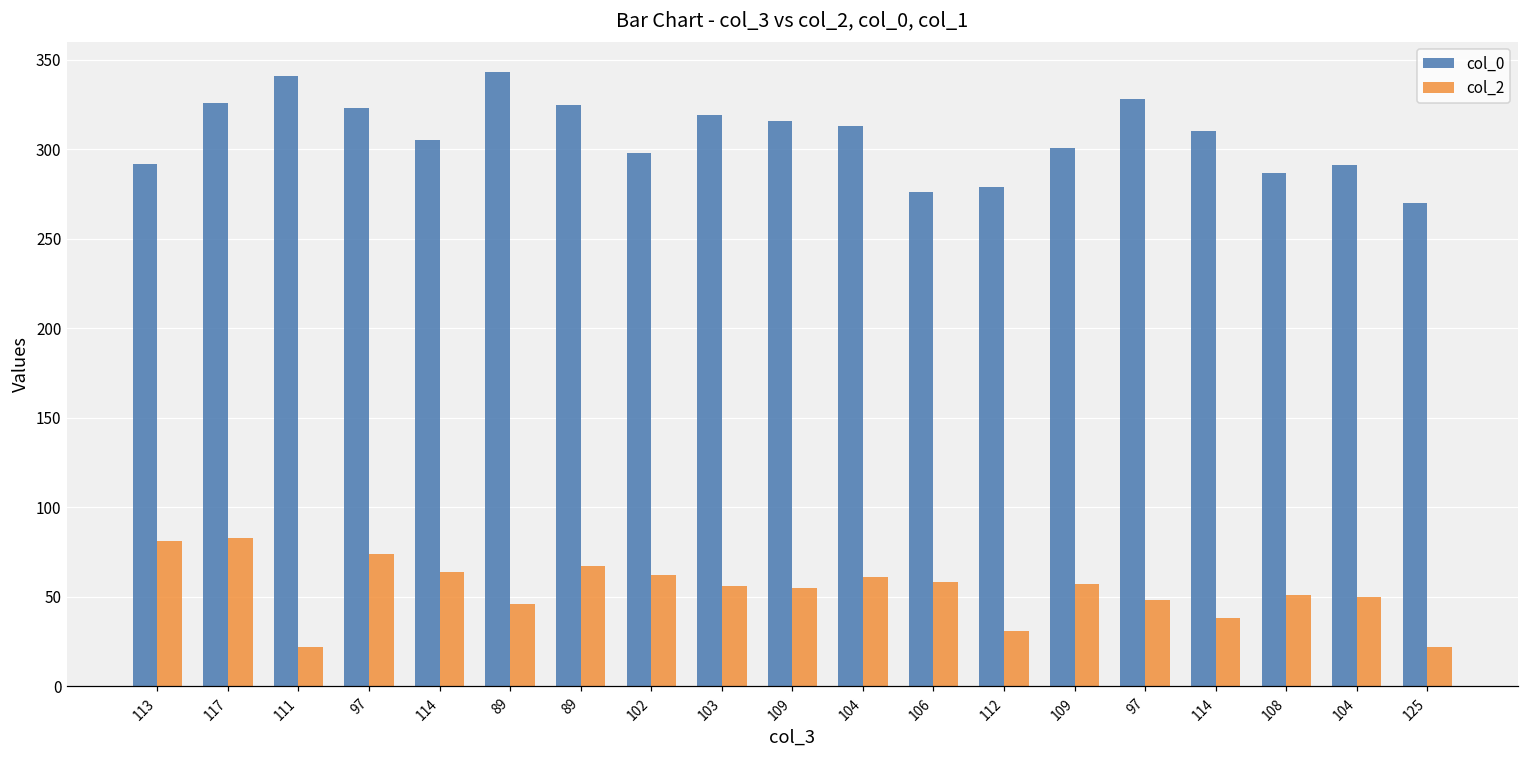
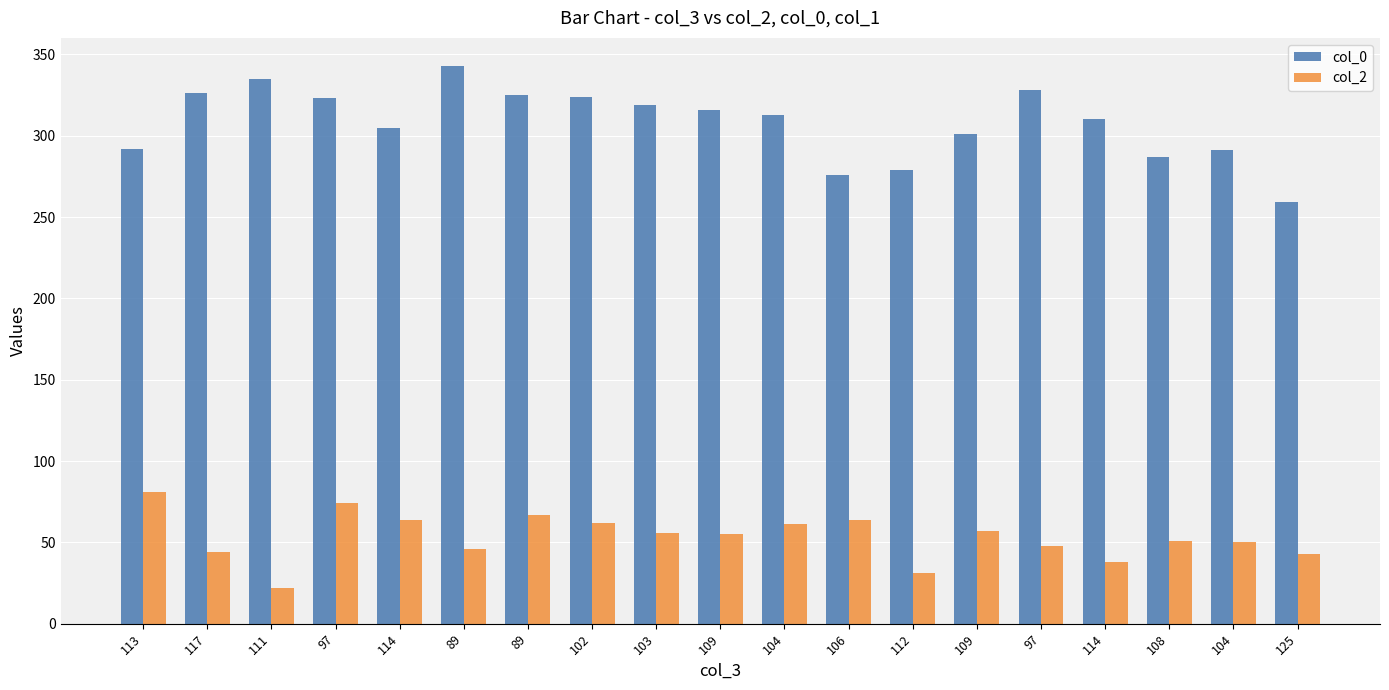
col_2, 117: 83 -> 44
col_0, 111: 341 -> 335
col_0, 102: 298 -> 324
col_2, 106: 58 -> 64
col_0, 125: 270 -> 259
col_2, 125: 22 -> 43
